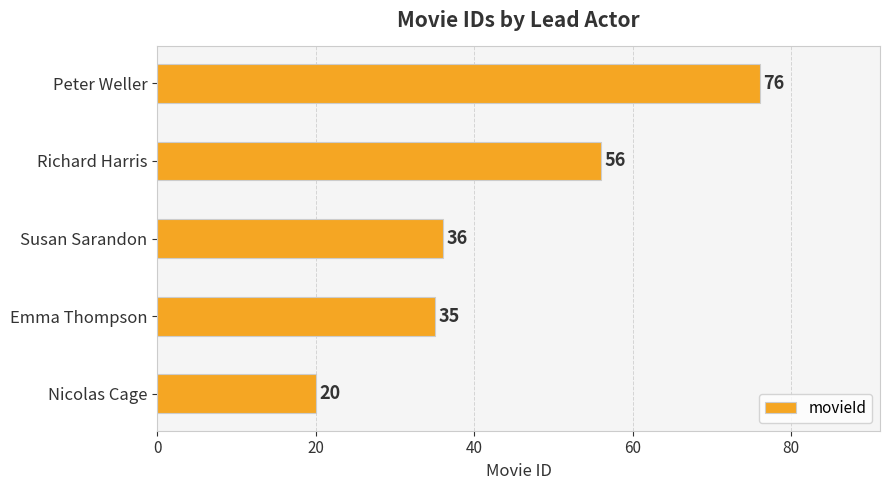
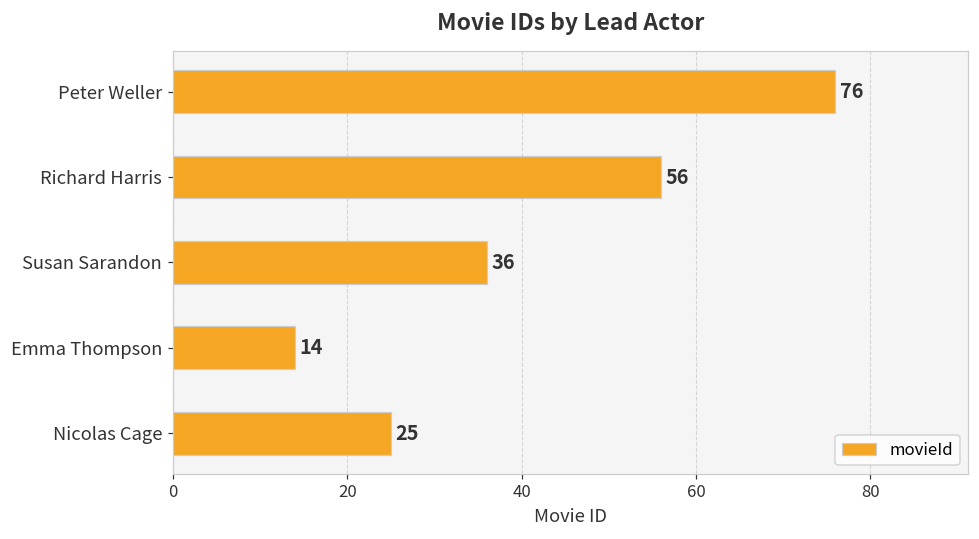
Emma Thompson: 35 -> 14
Nicolas Cage: 20 -> 25
